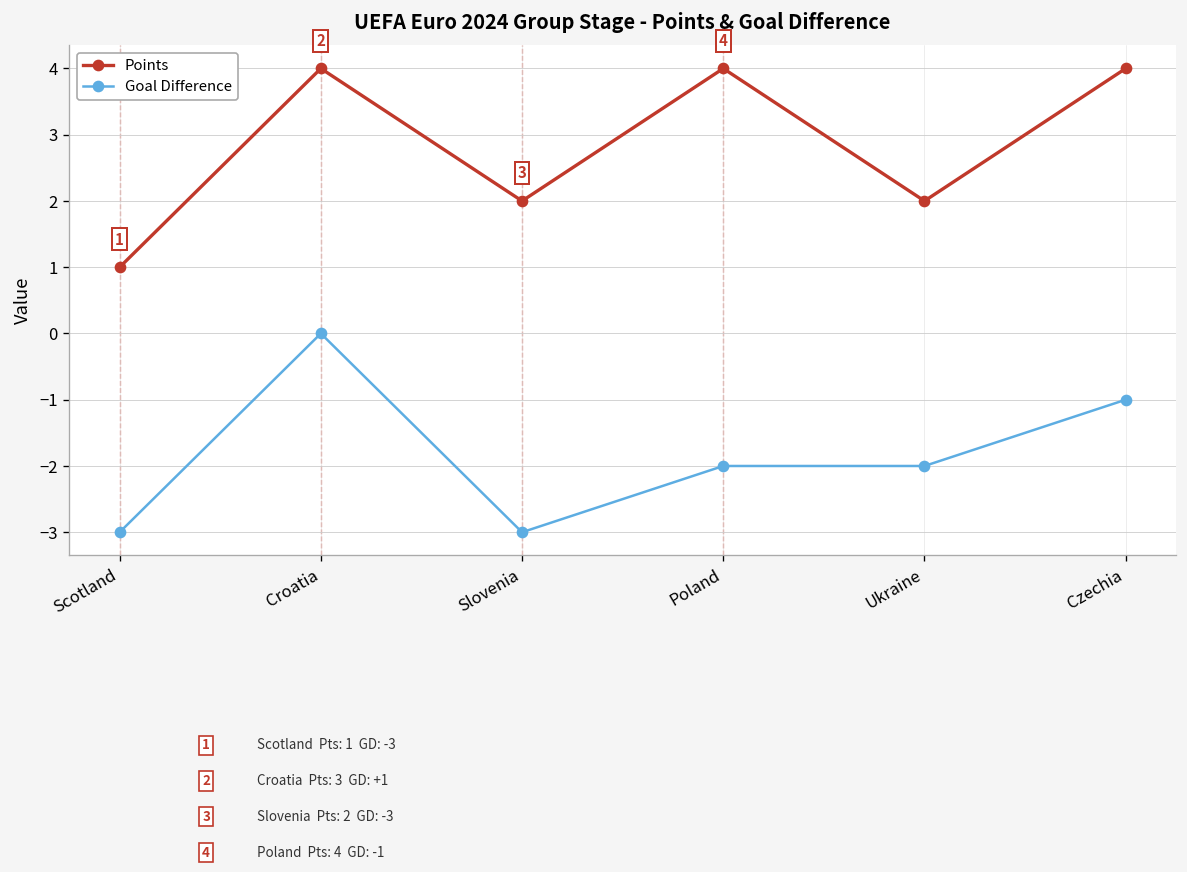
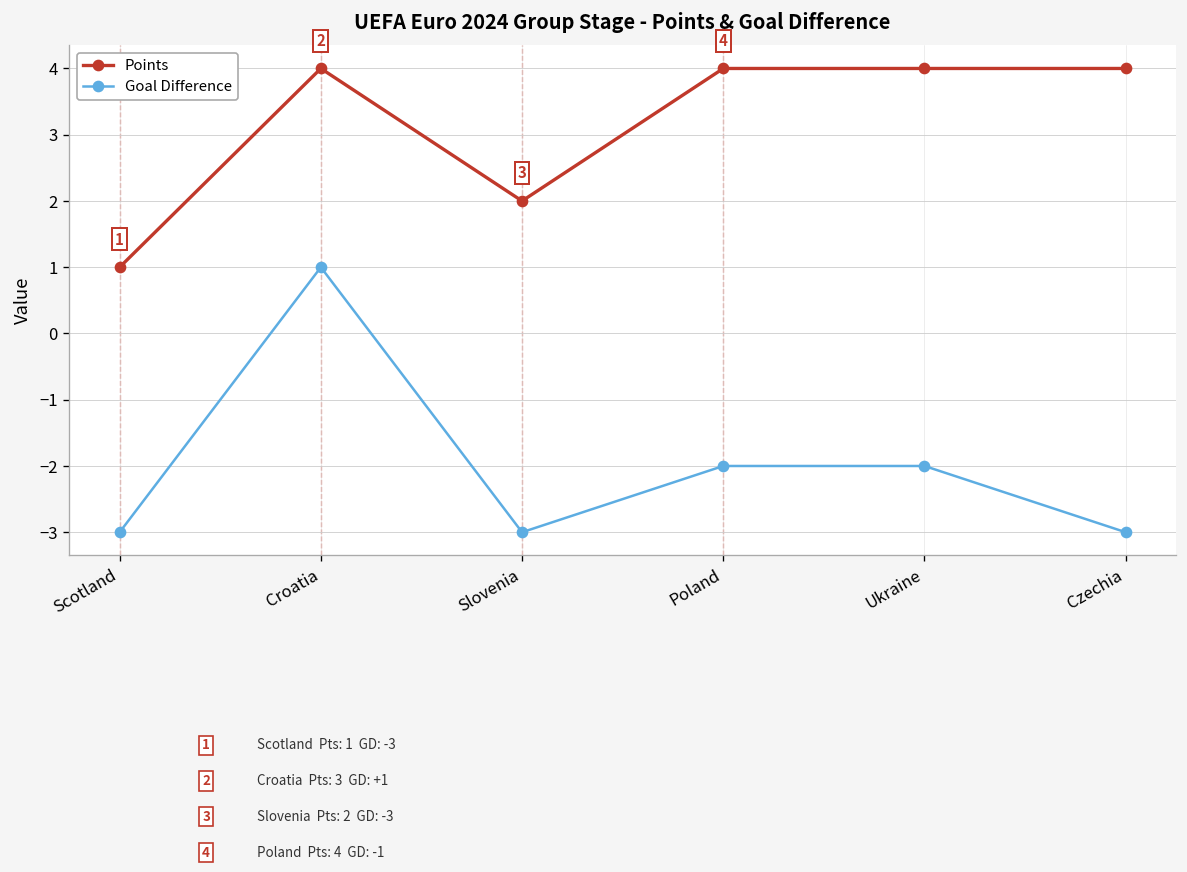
Goal Difference, Croatia: 0 -> 1
Points, Ukraine: 2 -> 4
Goal Difference, Czechia: -1 -> -3
